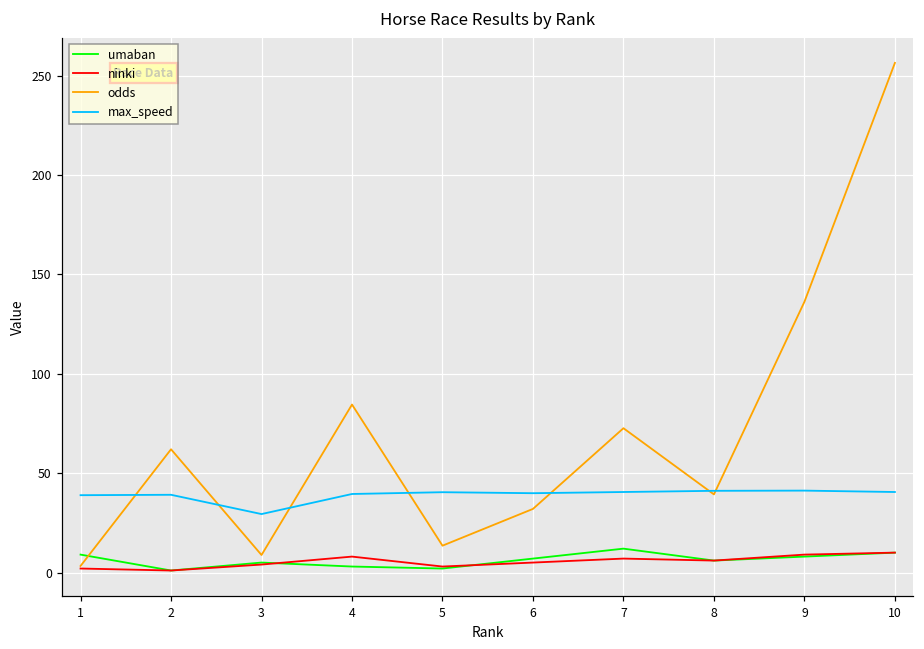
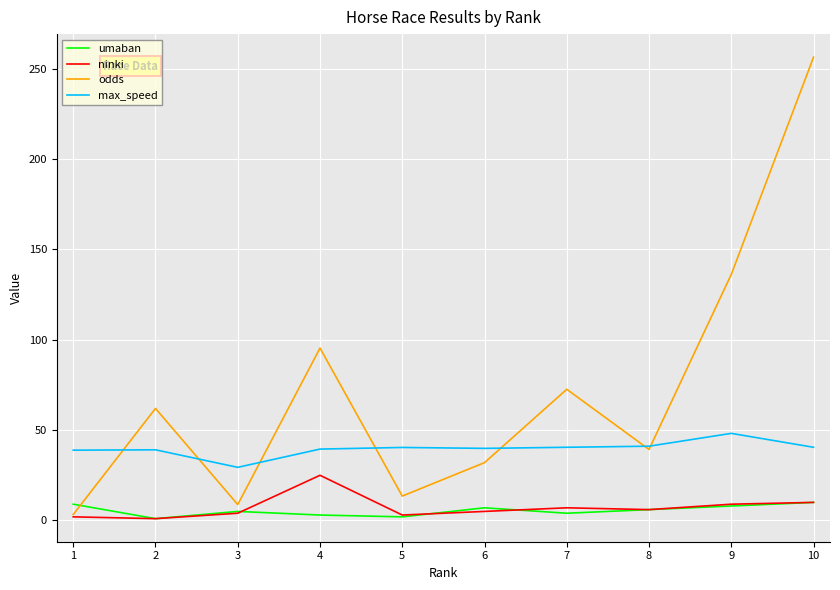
ninki, 4: 8 -> 25
odds, 4: 85 -> 95
umaban, 7: 12 -> 4
max_speed, 9: 41 -> 48
